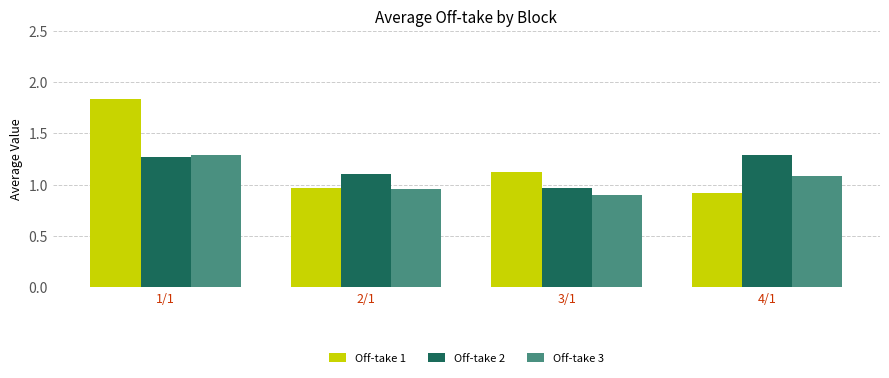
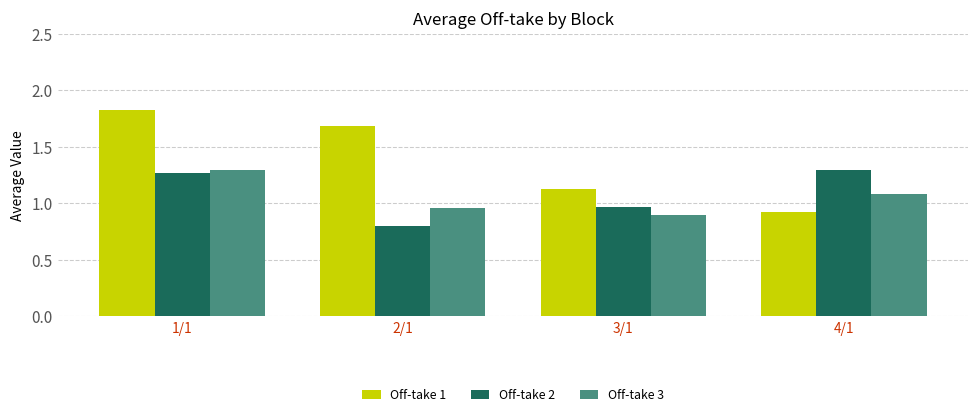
Off-take 1, 2/1: 0.97 -> 1.68
Off-take 2, 2/1: 1.1 -> 0.8
